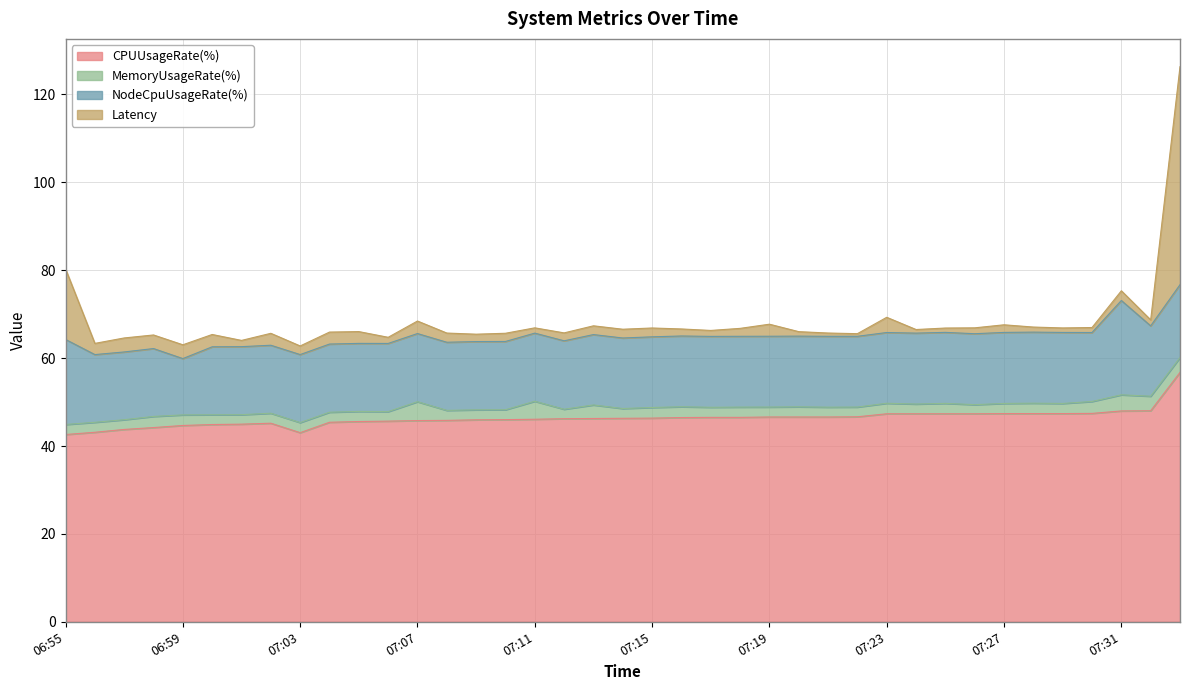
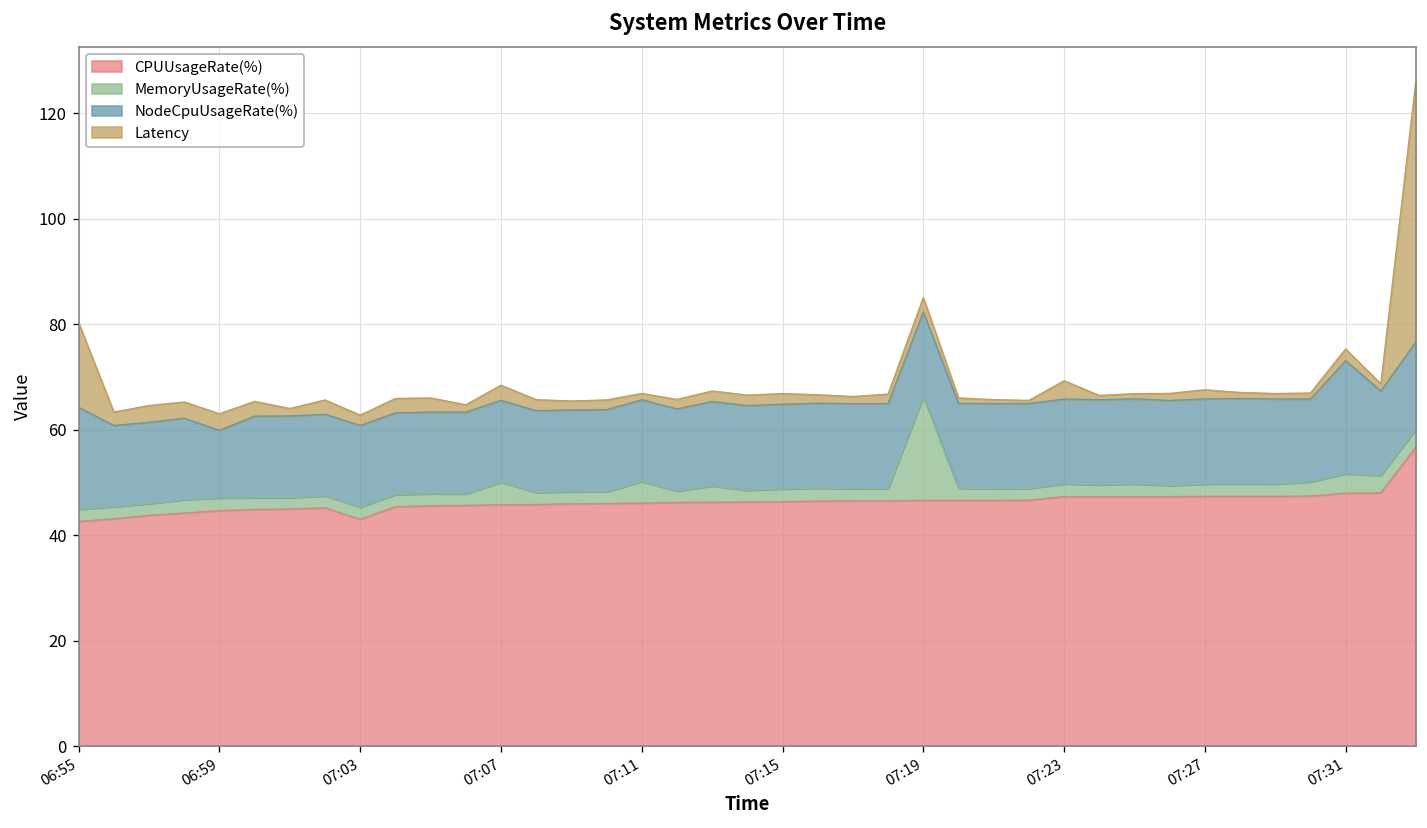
MemoryUsageRate(%), 07:19: 2 -> 20
